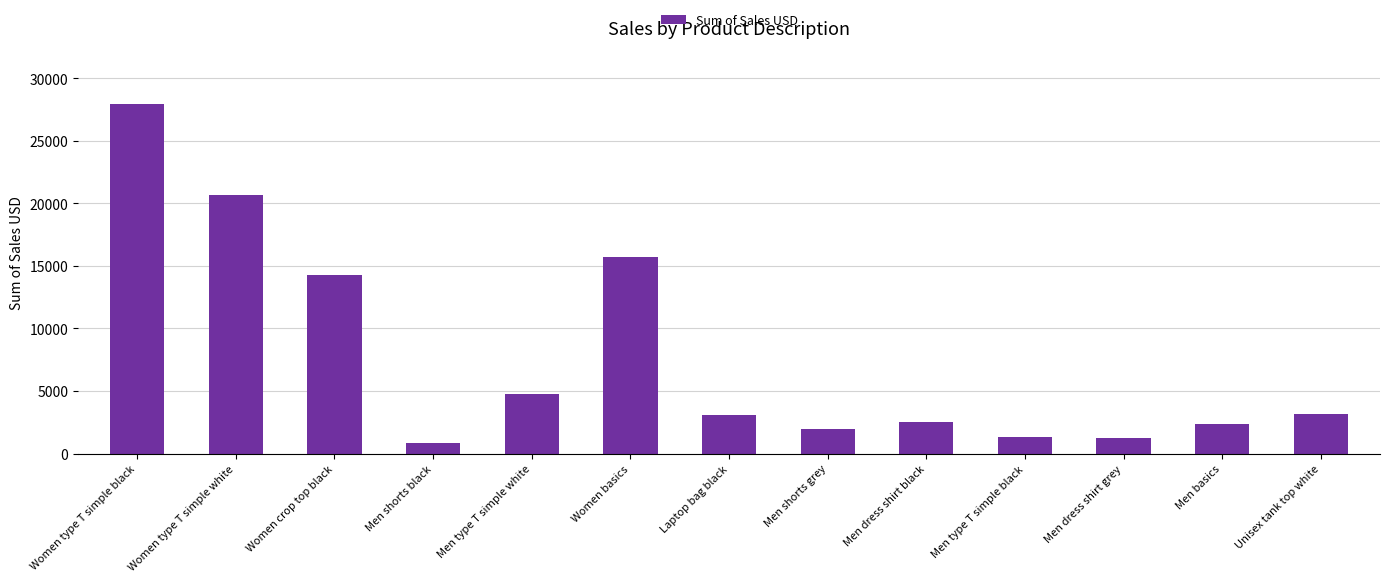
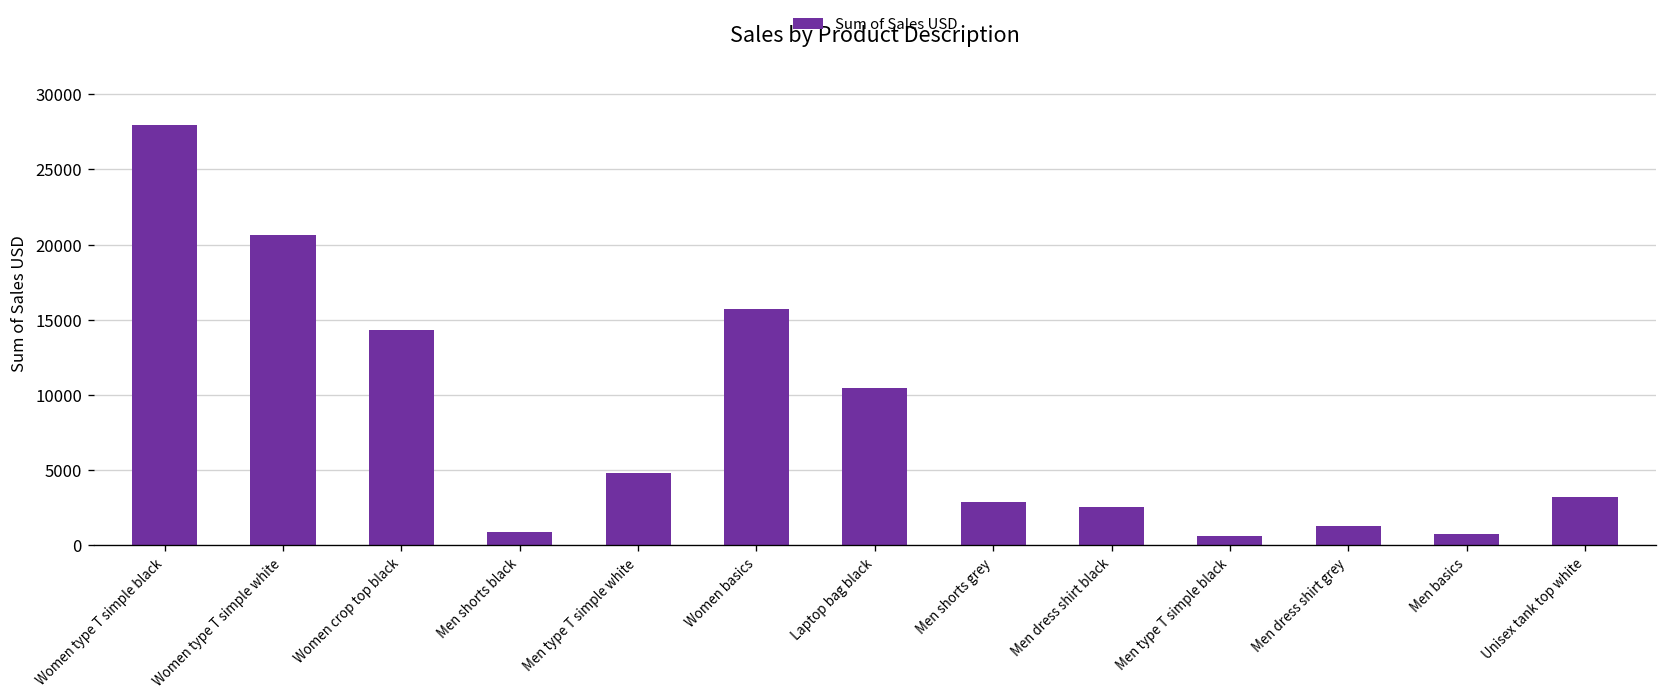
Laptop bag black: 3100 -> 10500
Men shorts grey: 2000 -> 2900
Men type T simple black: 1300 -> 600
Men basics: 2300 -> 800
